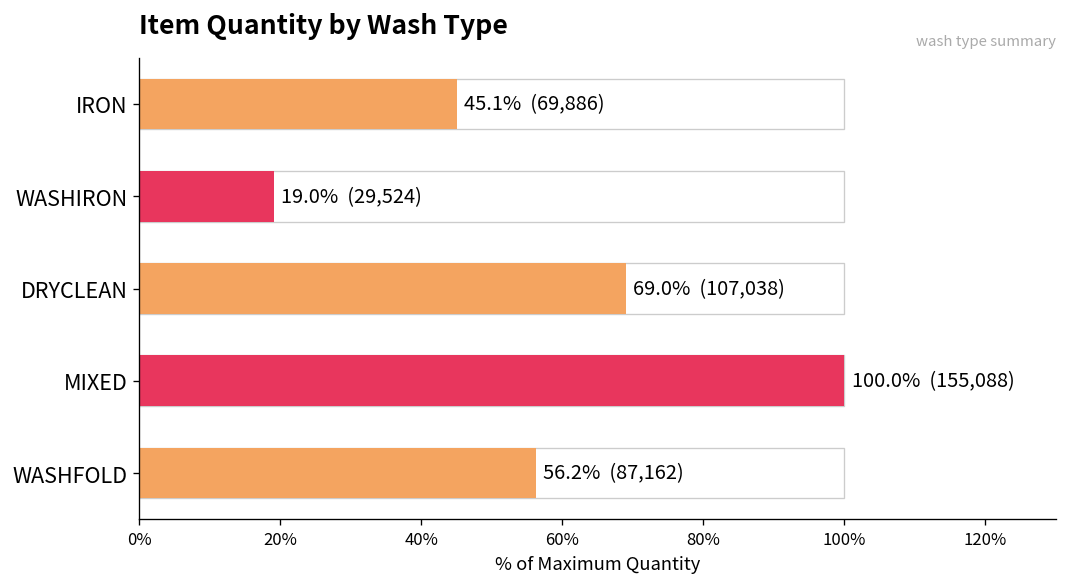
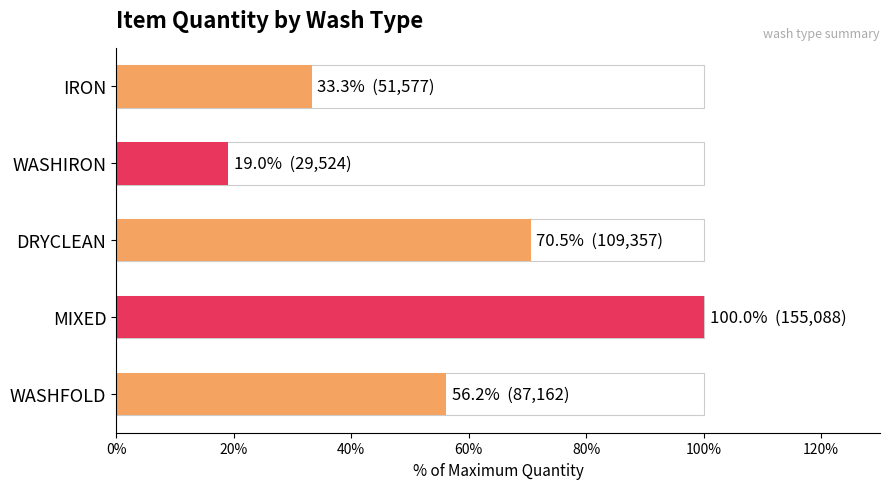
IRON: 45.1% (69,886) -> 33.3% (51,577)
DRYCLEAN: 69.0% (107,038) -> 70.5% (109,357)
